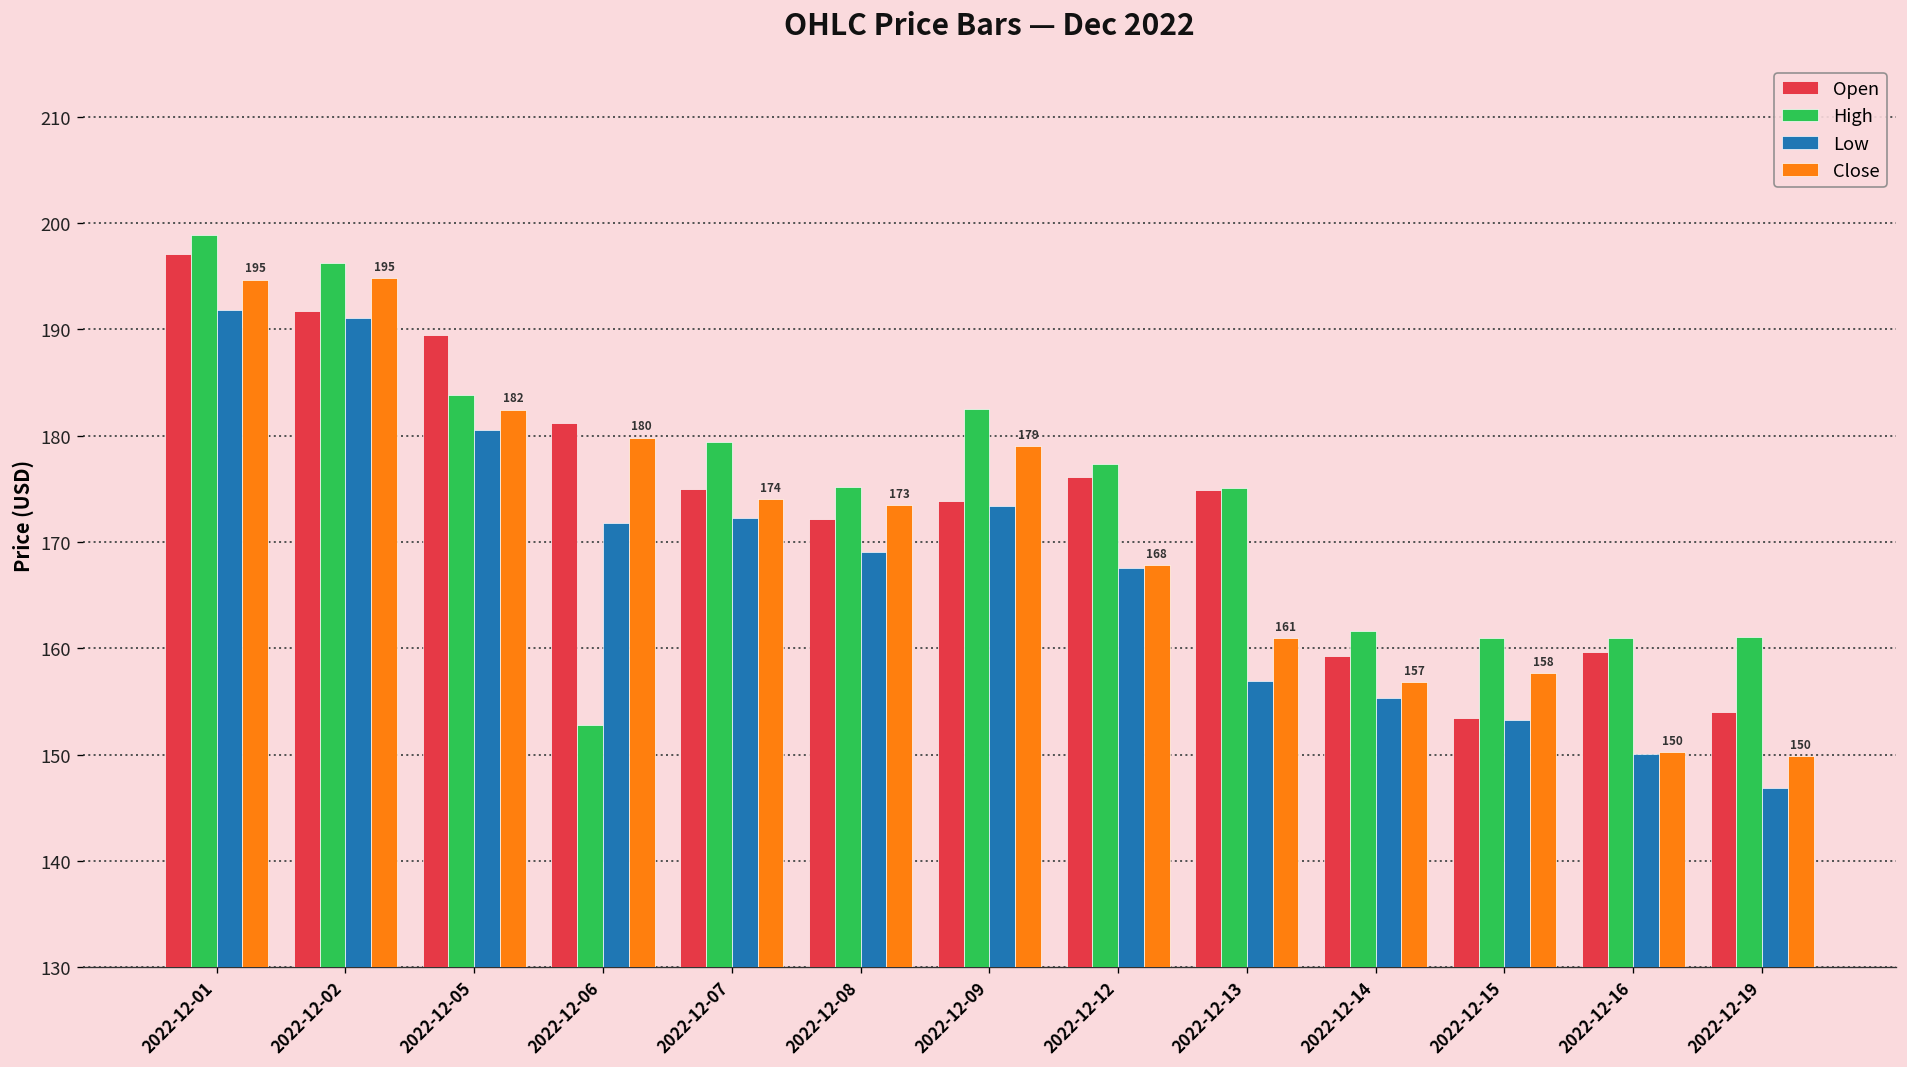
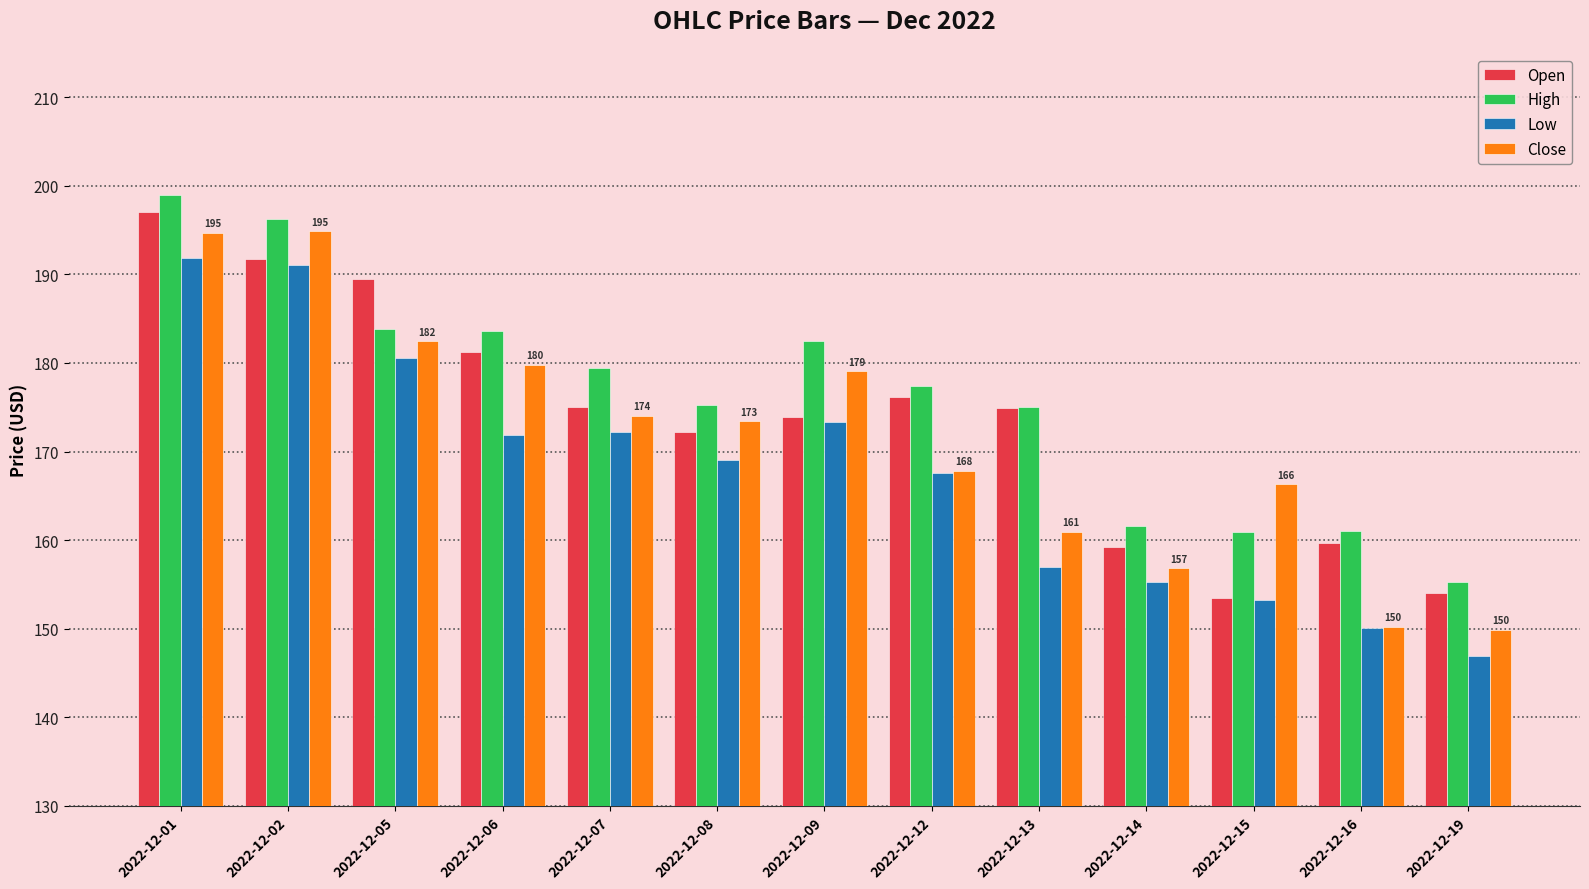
High, 2022-12-06: 153 -> 184
Close, 2022-12-15: 158 -> 166
High, 2022-12-19: 161 -> 155
